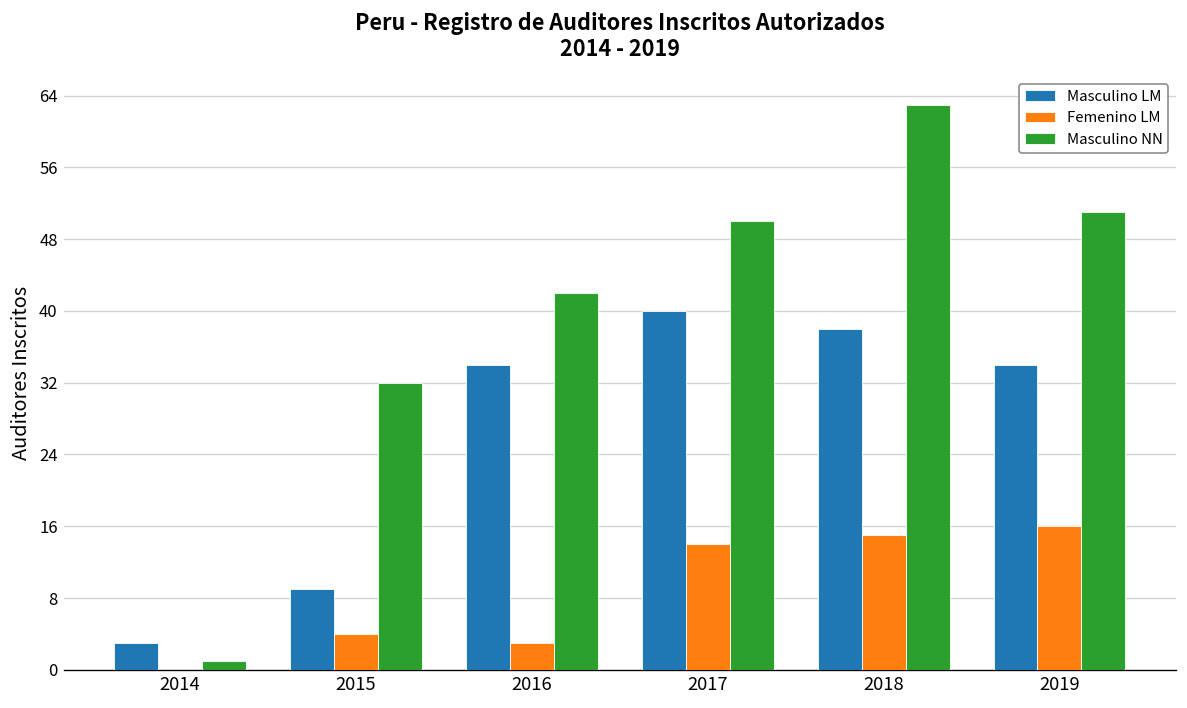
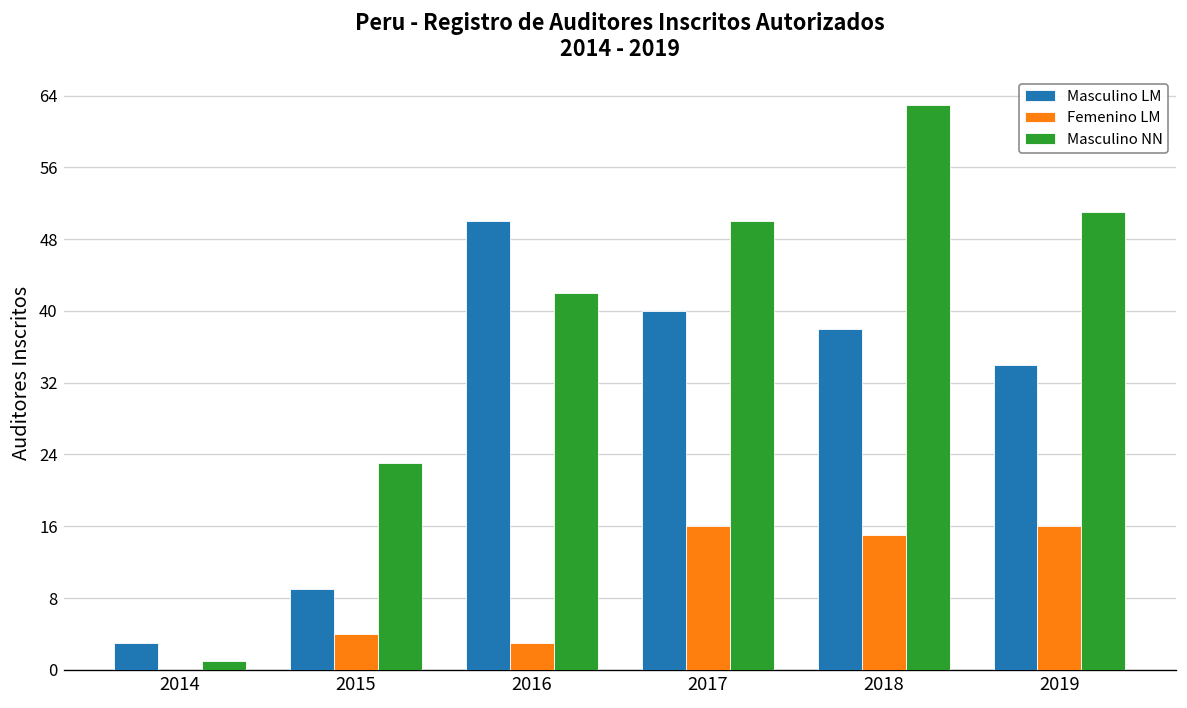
Masculino NN, 2015: 32 -> 23
Masculino LM, 2016: 34 -> 50
Femenino LM, 2017: 14 -> 16
